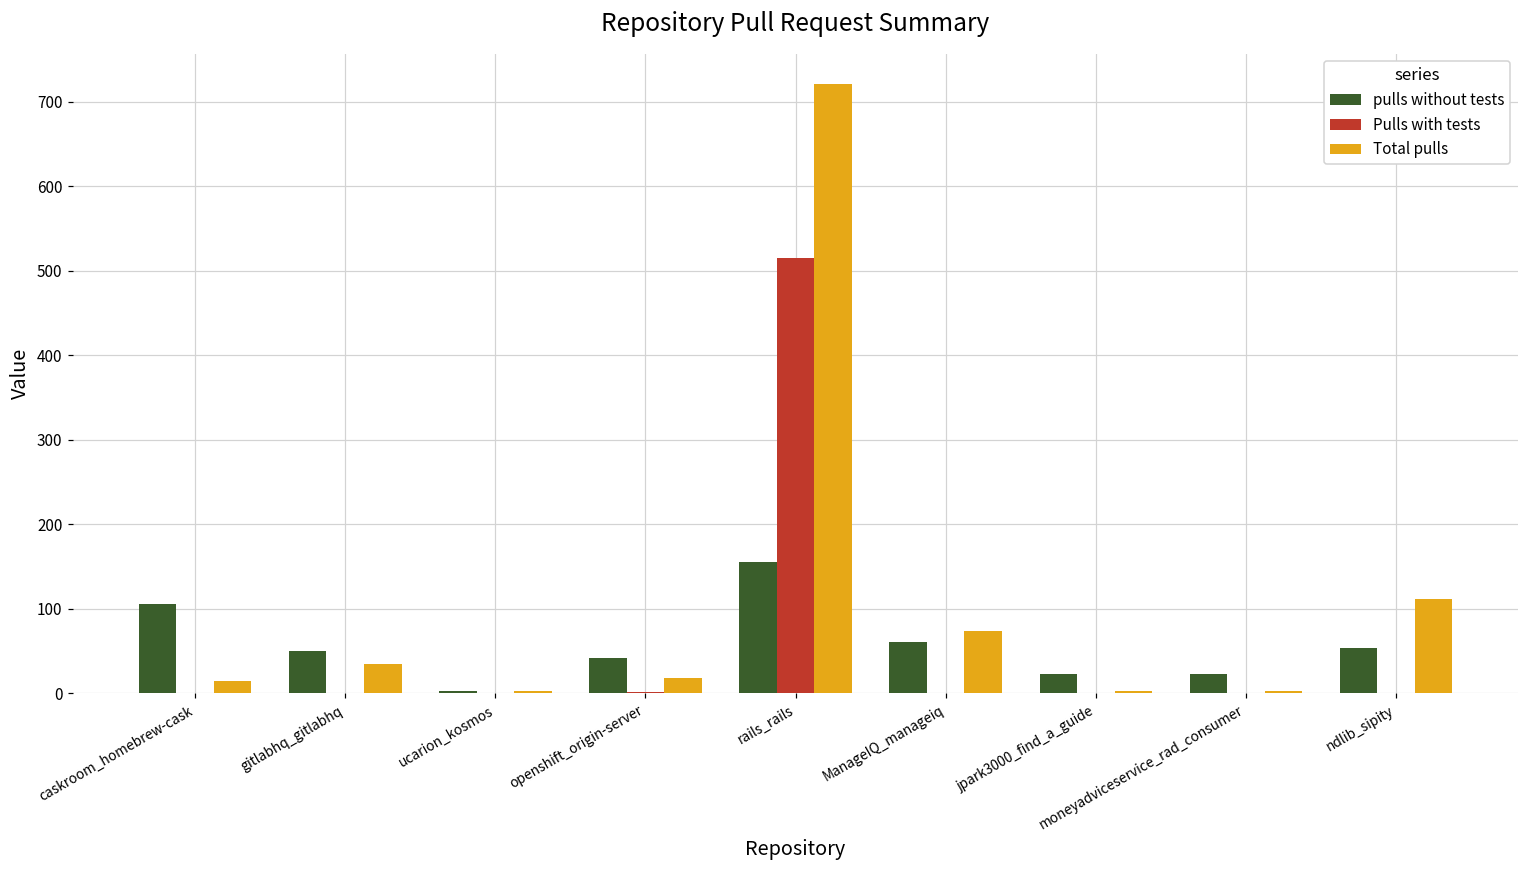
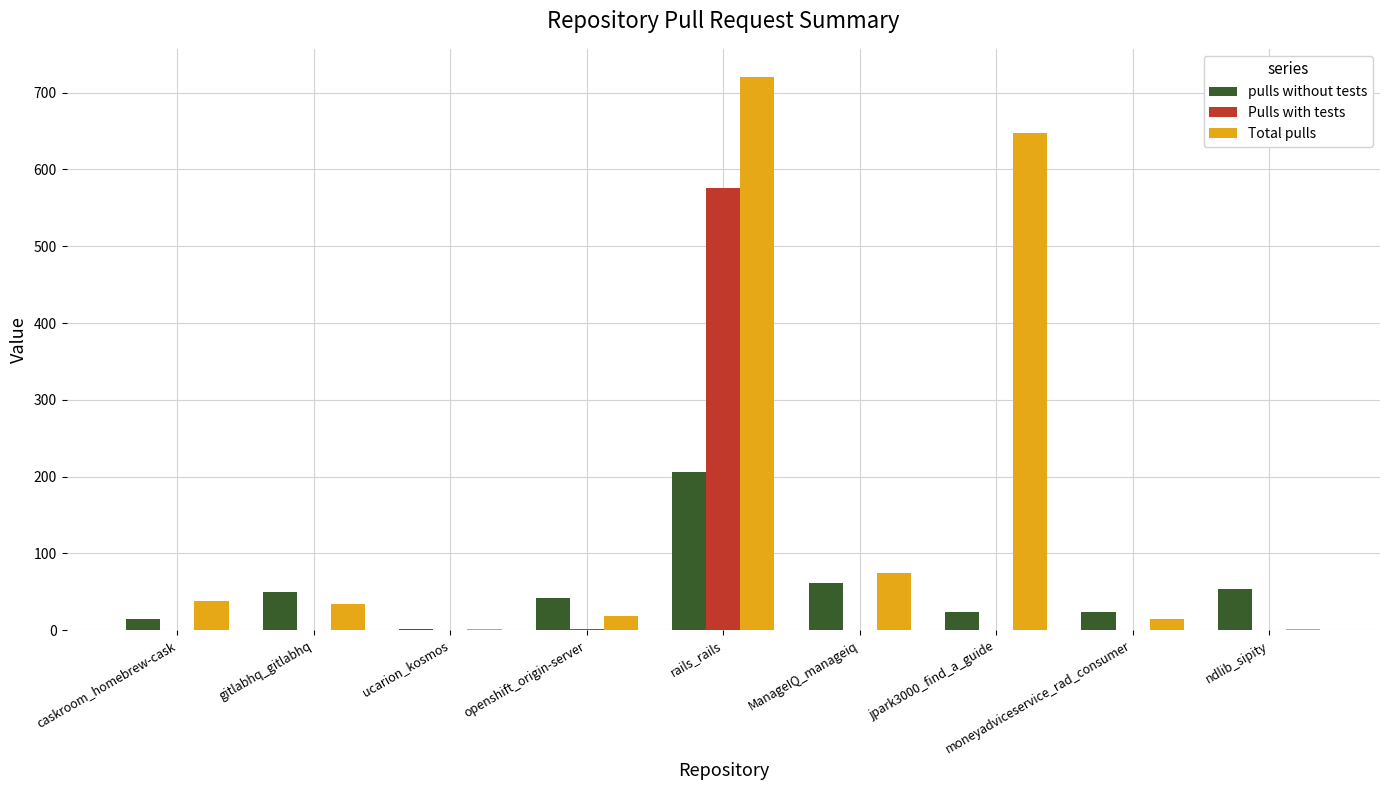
pulls without tests, caskroom_homebrew-cask: 110 -> 10
Total pulls, caskroom_homebrew-cask: 10 -> 40
pulls without tests, rails_rails: 160 -> 210
Pulls with tests, rails_rails: 520 -> 580
Total pulls, jpark3000_find_a_guide: 0 -> 650
Total pulls, moneyadviceservice_rad_consumer: 0 -> 20
Total pulls, ndlib_sipity: 110 -> 0
